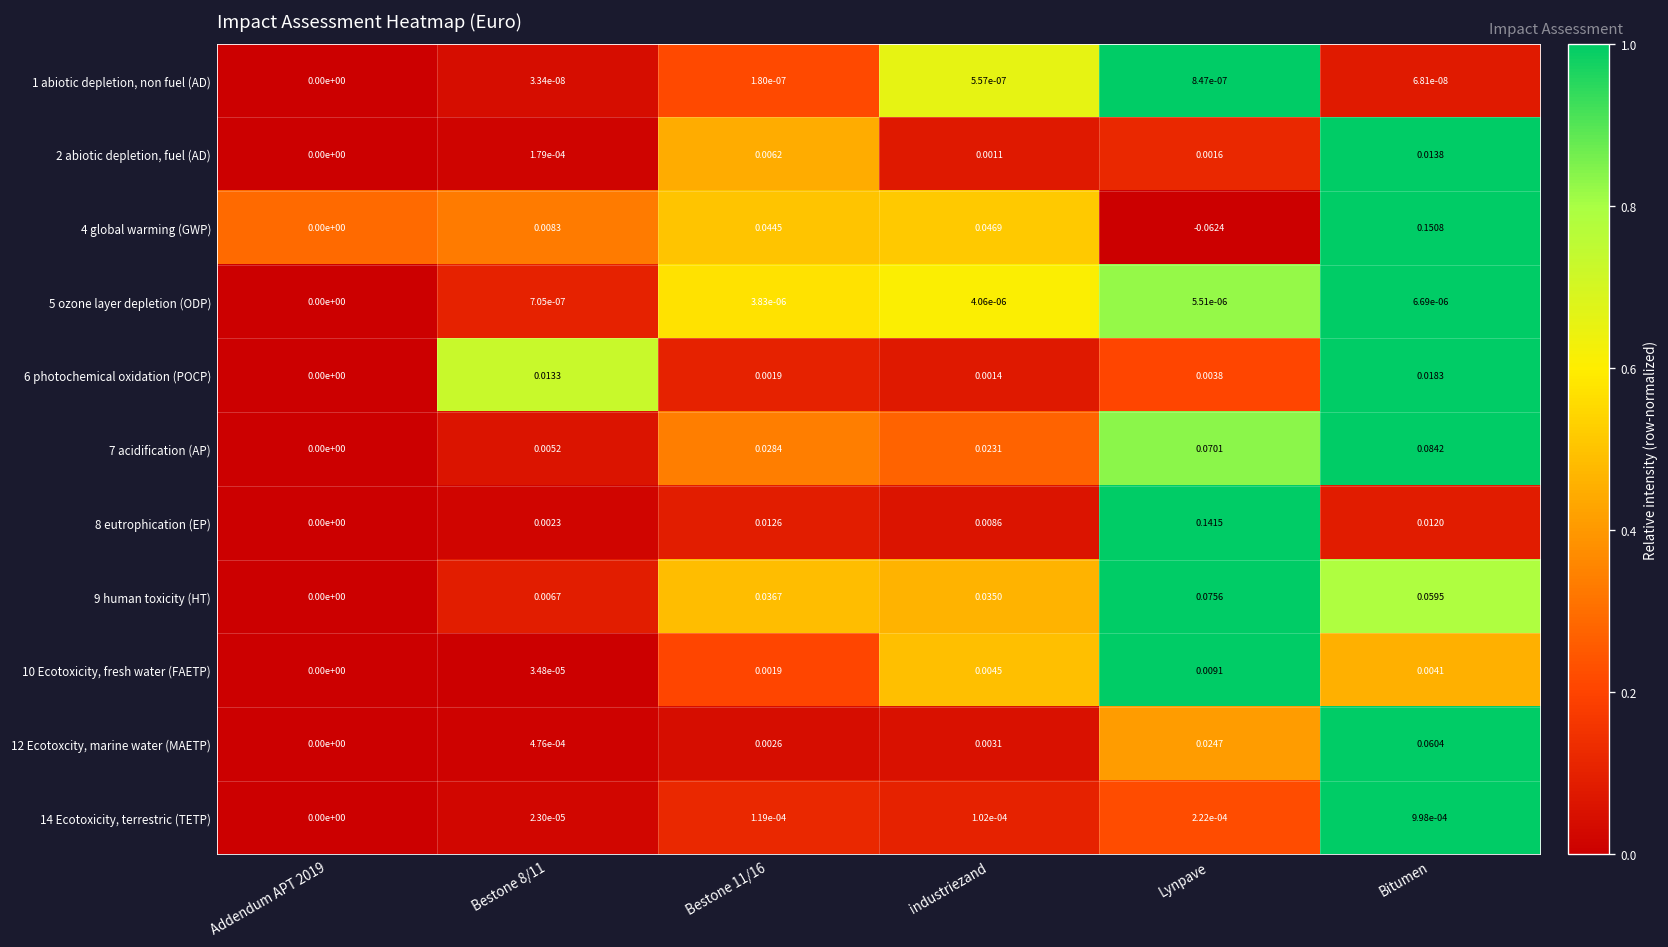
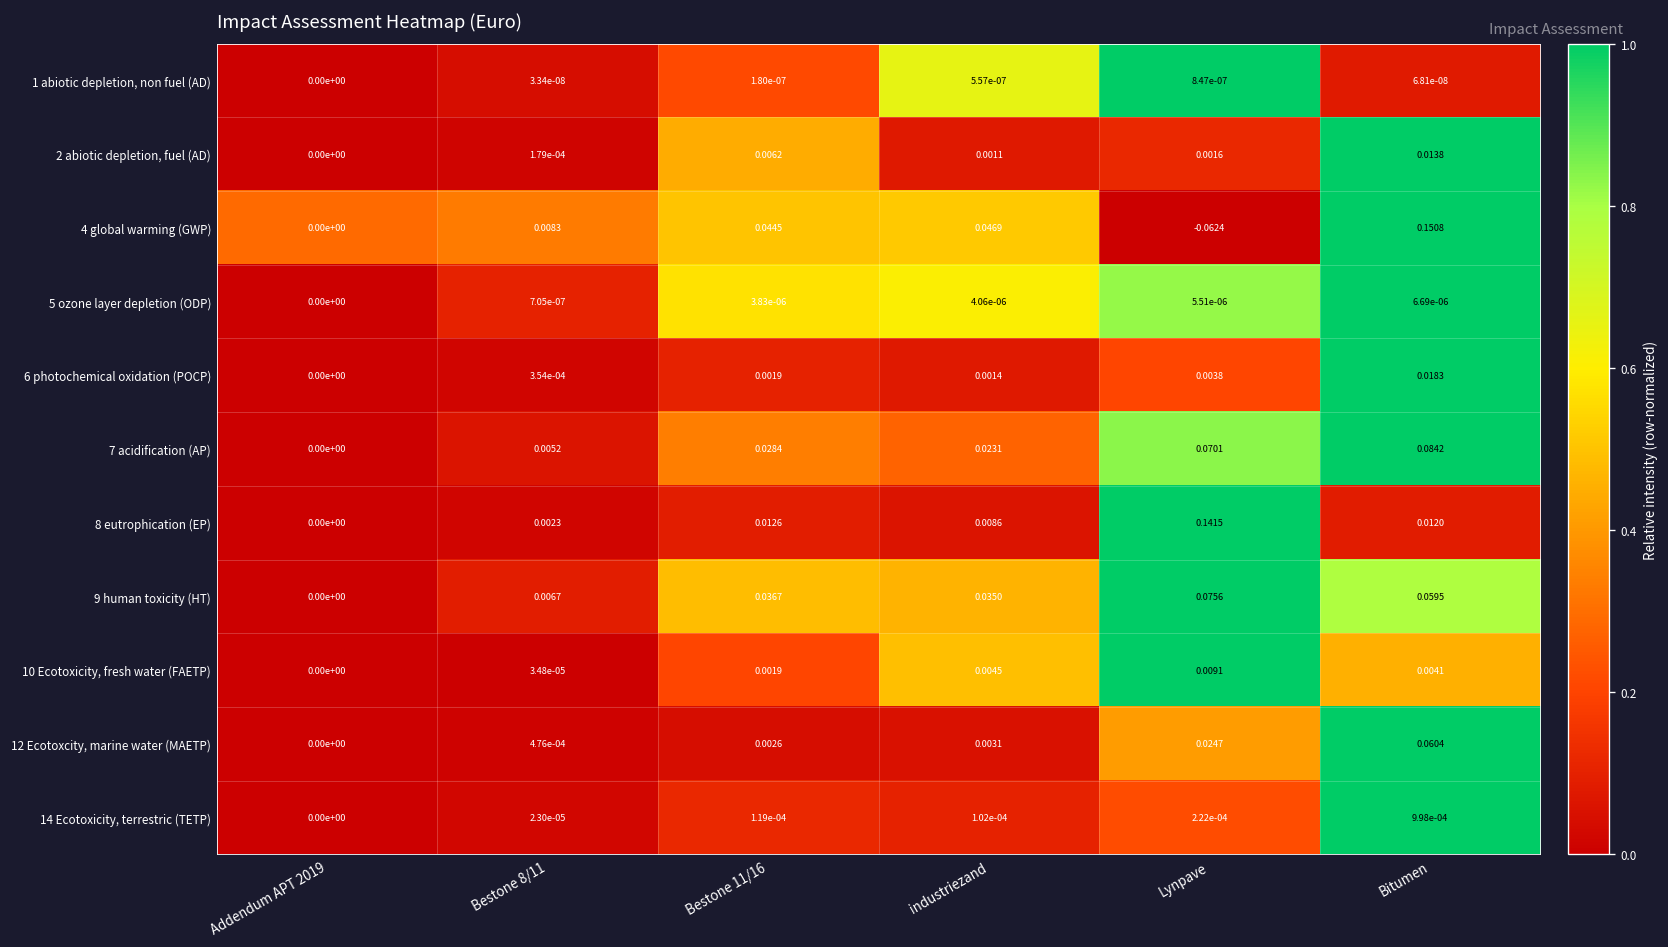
6 photochemical oxidation (POCP), Bestone 8/11: 0.0133 -> 3.54e-04
